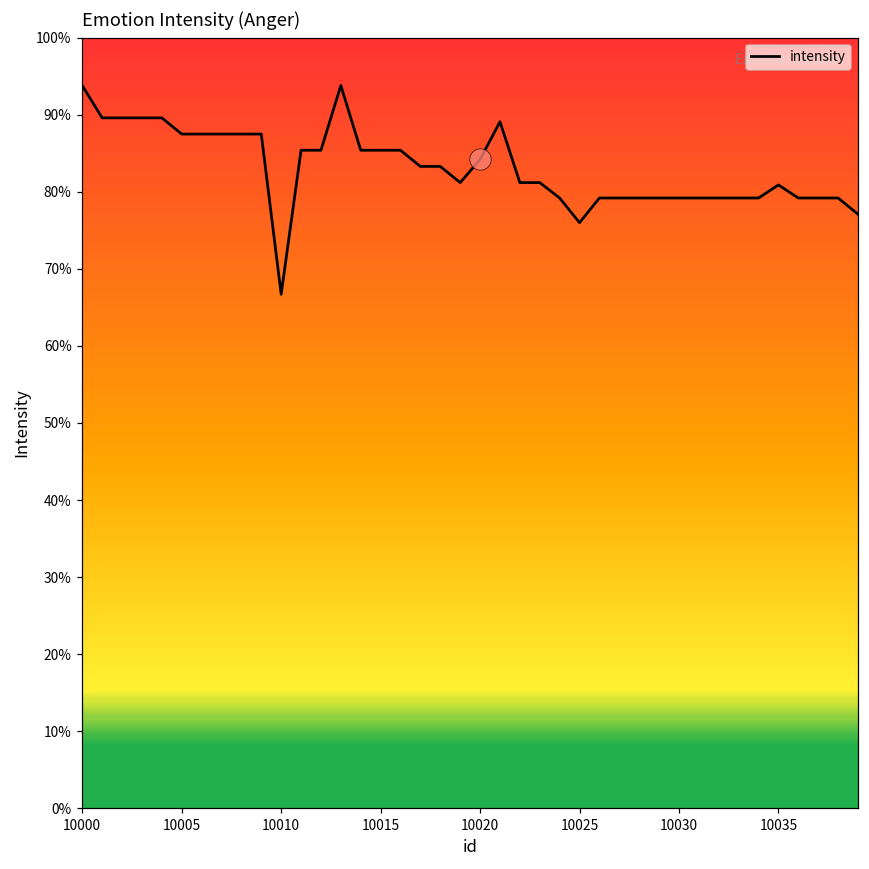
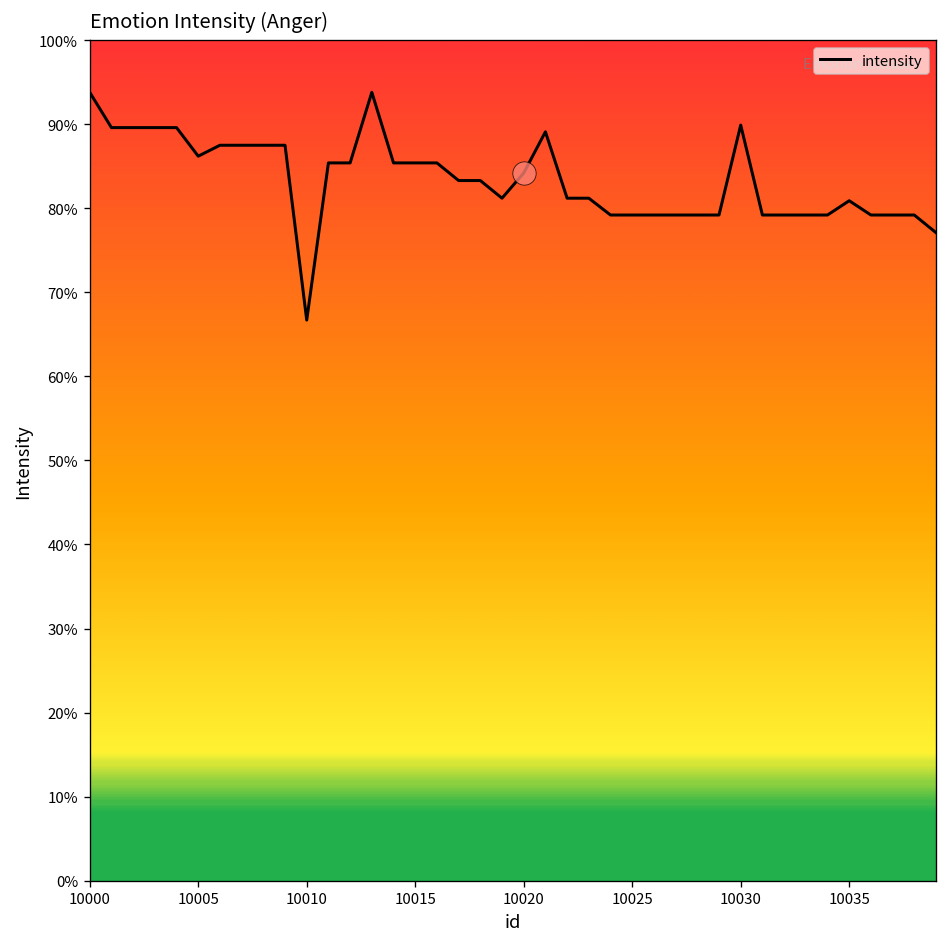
intensity, 10005: 88% -> 86%
intensity, 10025: 76% -> 79%
intensity, 10030: 79% -> 90%
